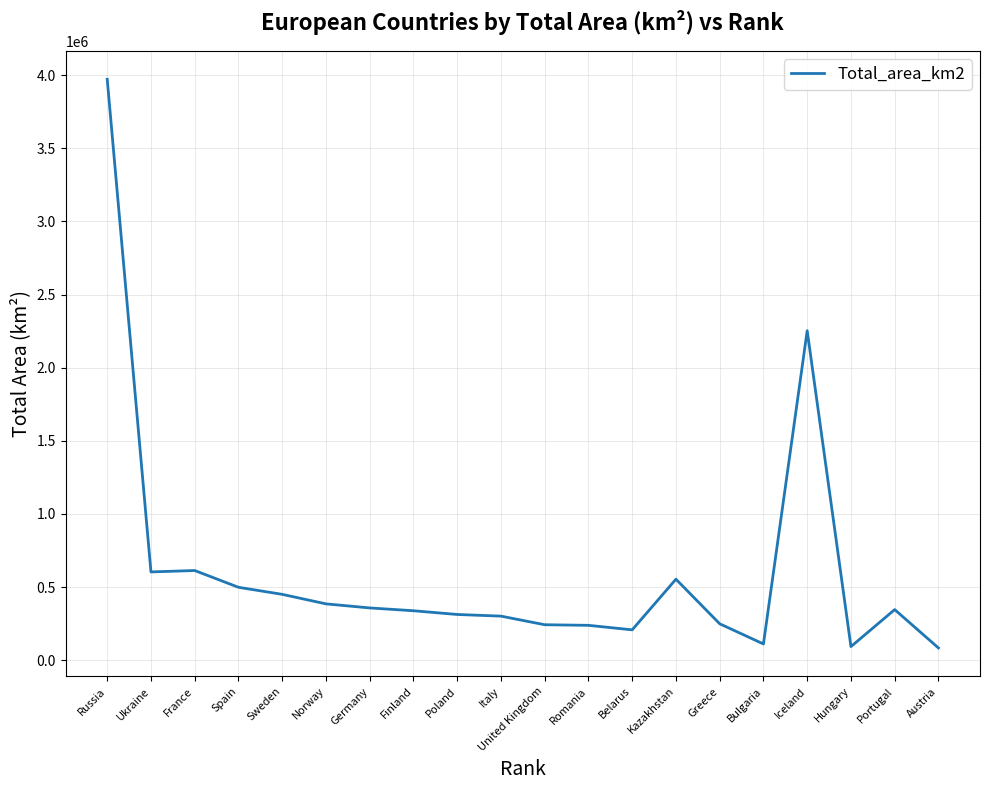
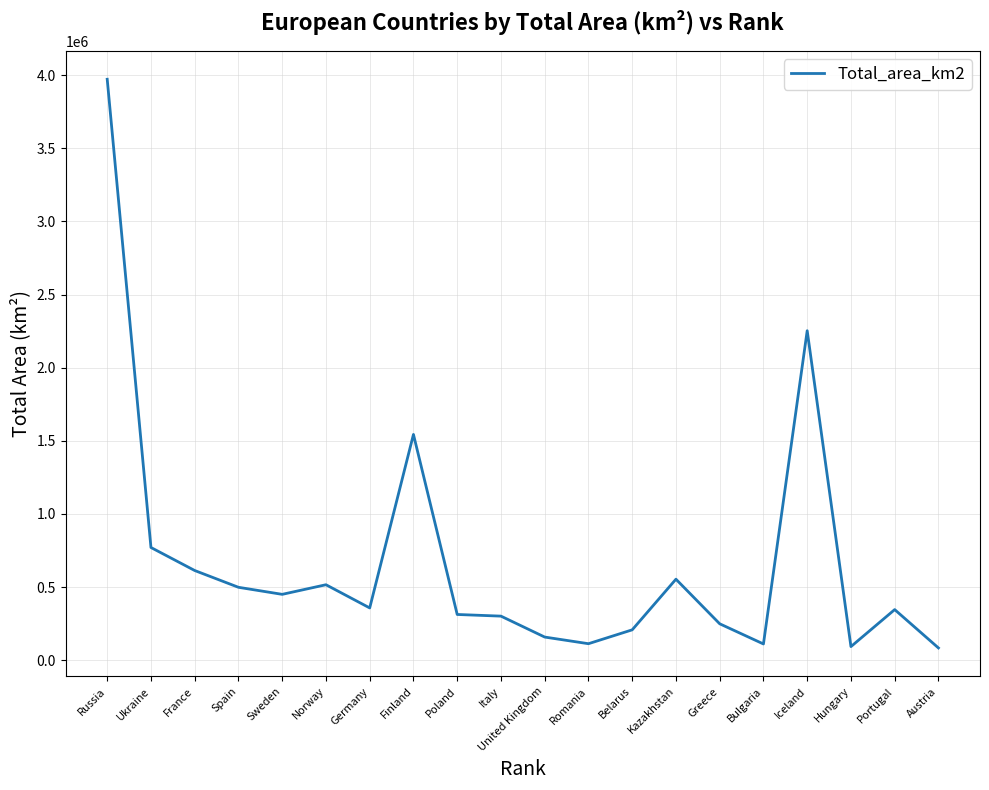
Ukraine: 600000 -> 770000
Norway: 390000 -> 520000
Finland: 340000 -> 1540000
United Kingdom: 240000 -> 160000
Romania: 240000 -> 110000
